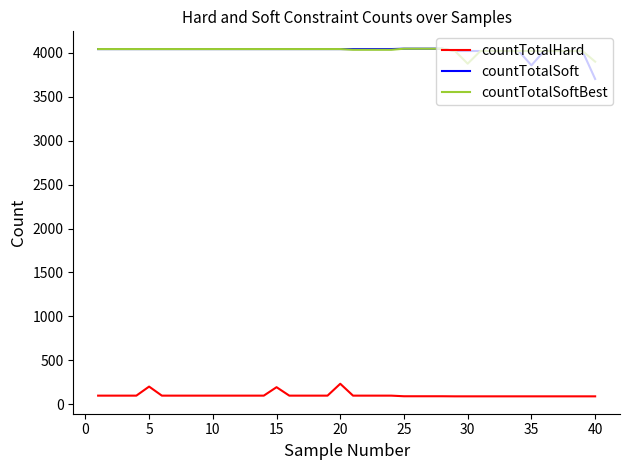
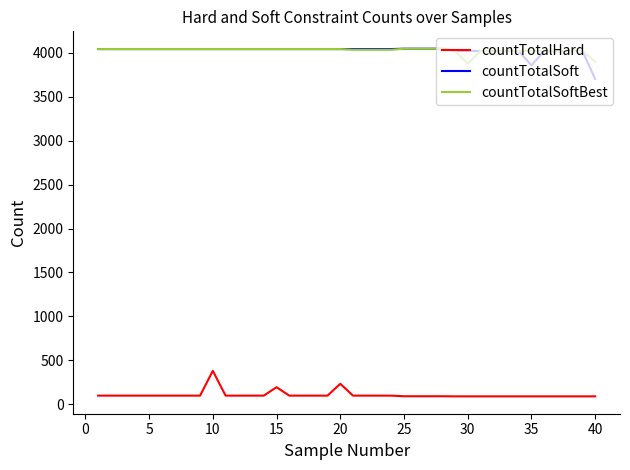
countTotalHard, 5: 200 -> 100
countTotalHard, 10: 100 -> 400
